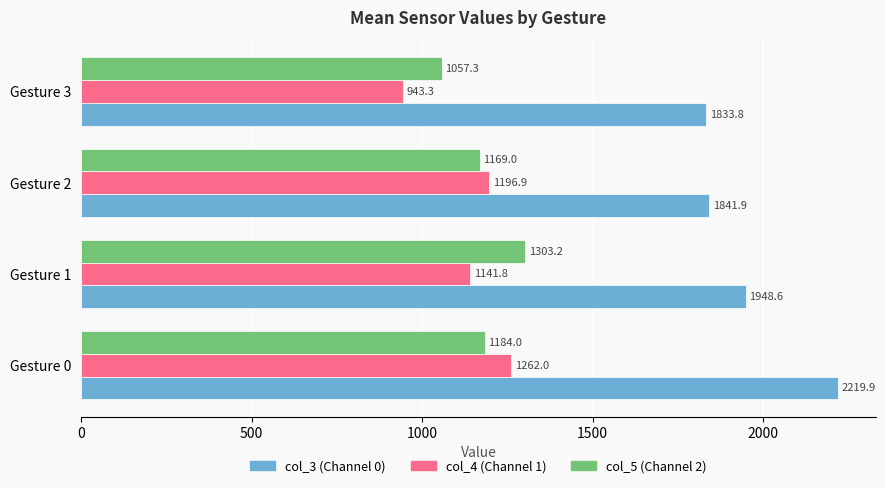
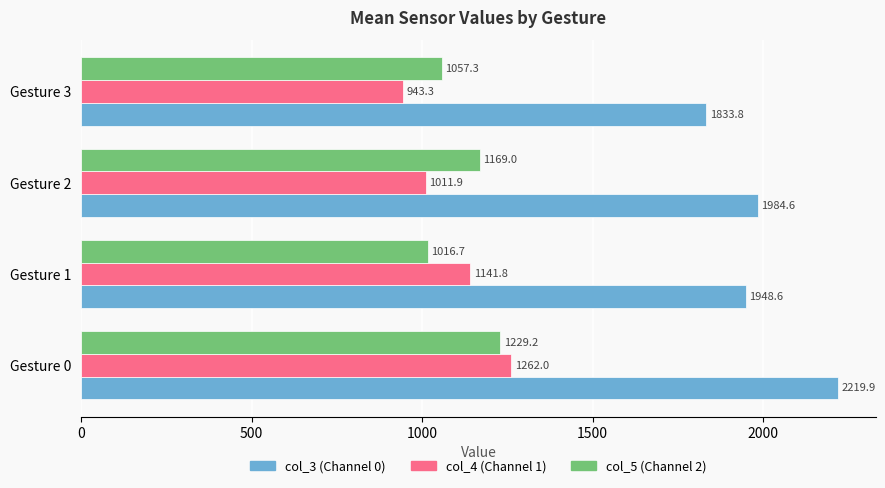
col_4 (Channel 1), Gesture 2: 1196.9 -> 1011.9
col_3 (Channel 0), Gesture 2: 1841.9 -> 1984.6
col_5 (Channel 2), Gesture 1: 1303.2 -> 1016.7
col_5 (Channel 2), Gesture 0: 1184.0 -> 1229.2
